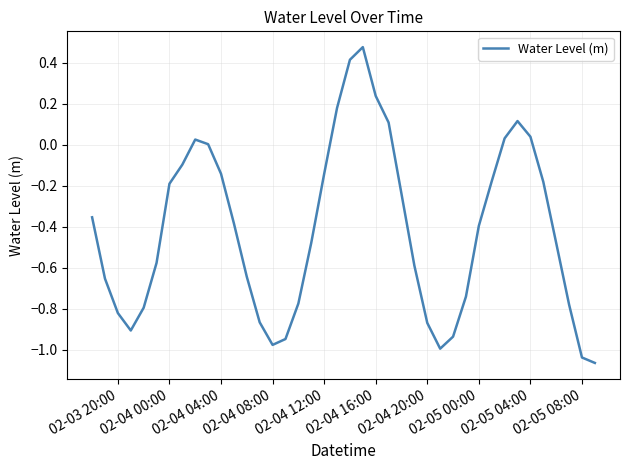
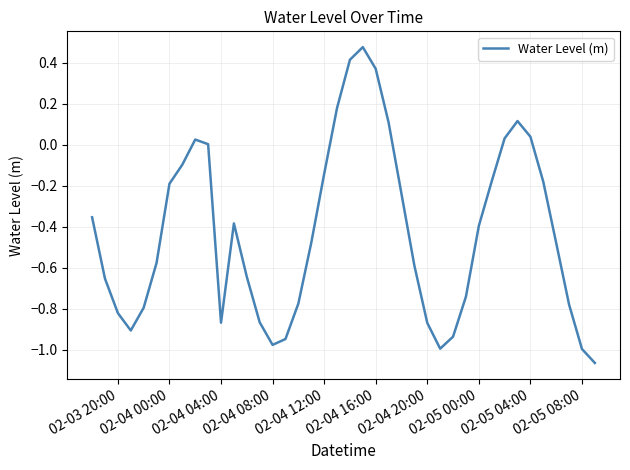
02-04 04:00: -0.14 -> -0.87
02-04 16:00: 0.24 -> 0.37
02-05 08:00: -1.04 -> -1.00
